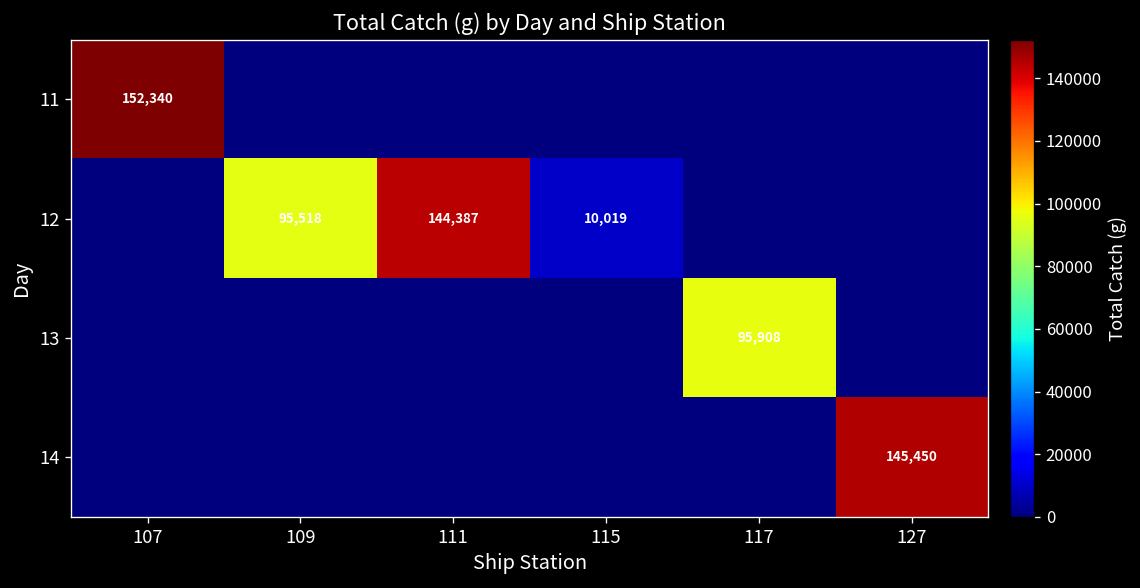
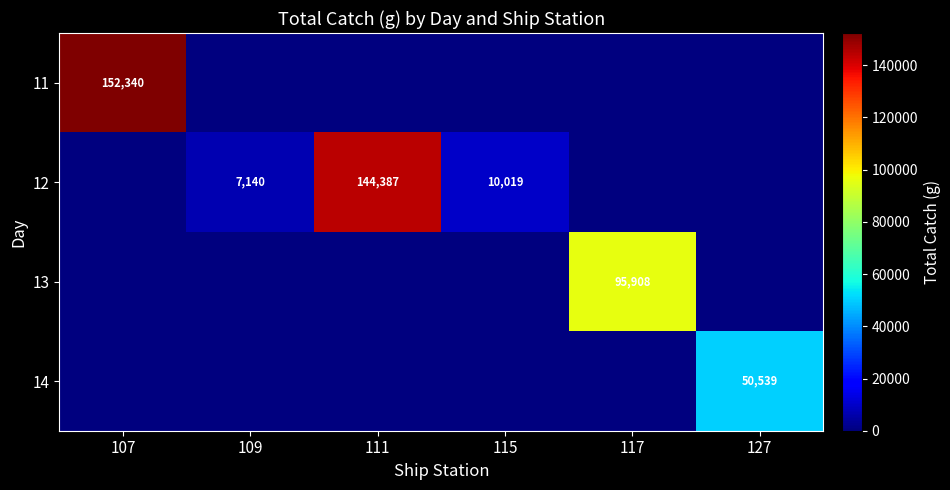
12, 109: 95,518 -> 7,140
14, 127: 145,450 -> 50,539
